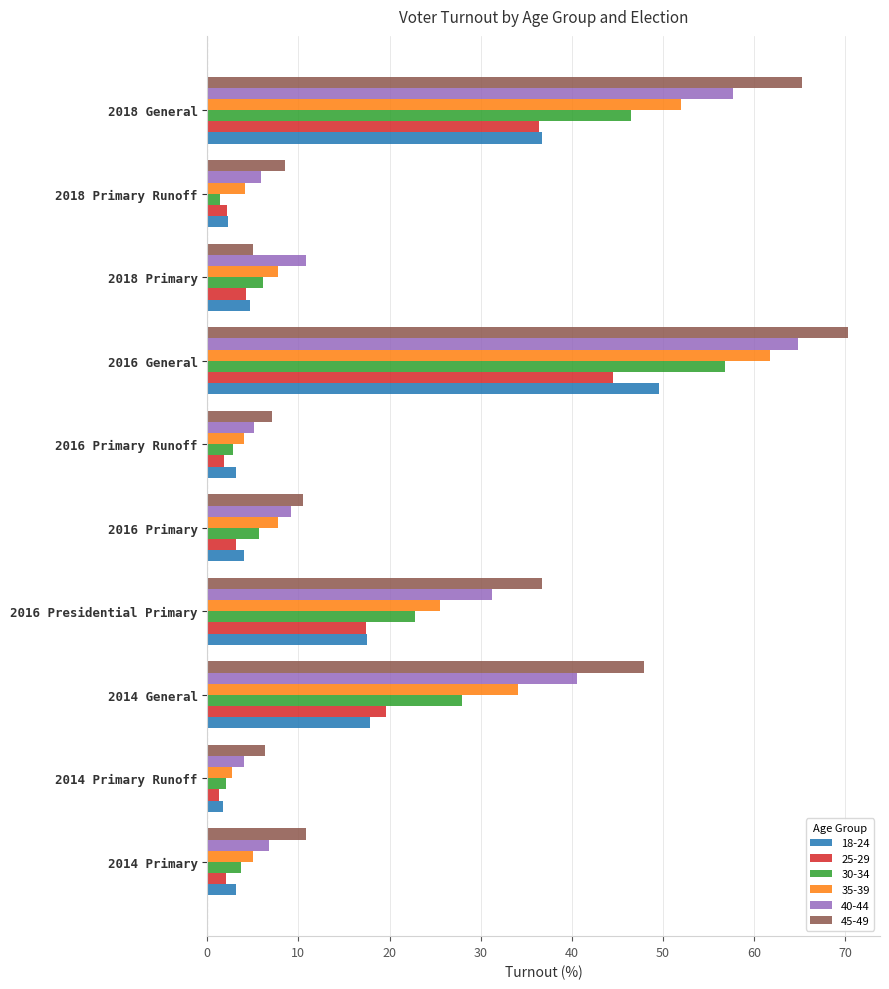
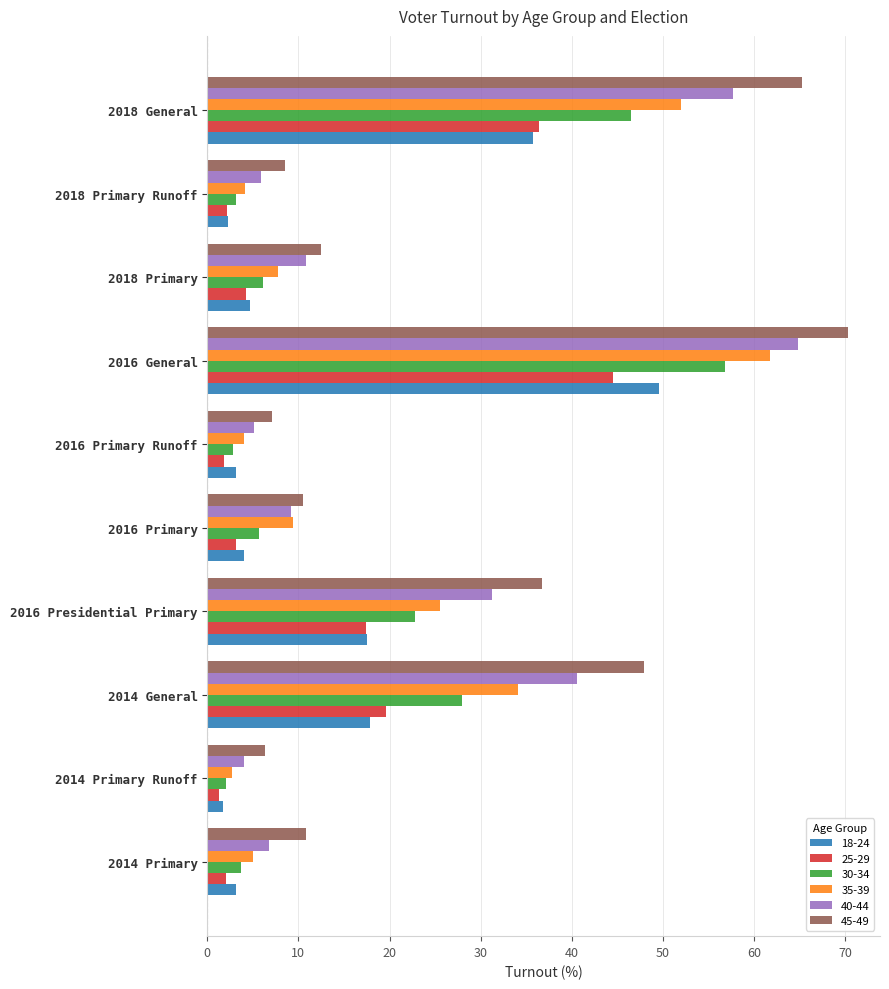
18-24, 2018 General: 37 -> 36
30-34, 2018 Primary Runoff: 1 -> 3
45-49, 2018 Primary: 5 -> 13
35-39, 2016 Primary: 8 -> 9
